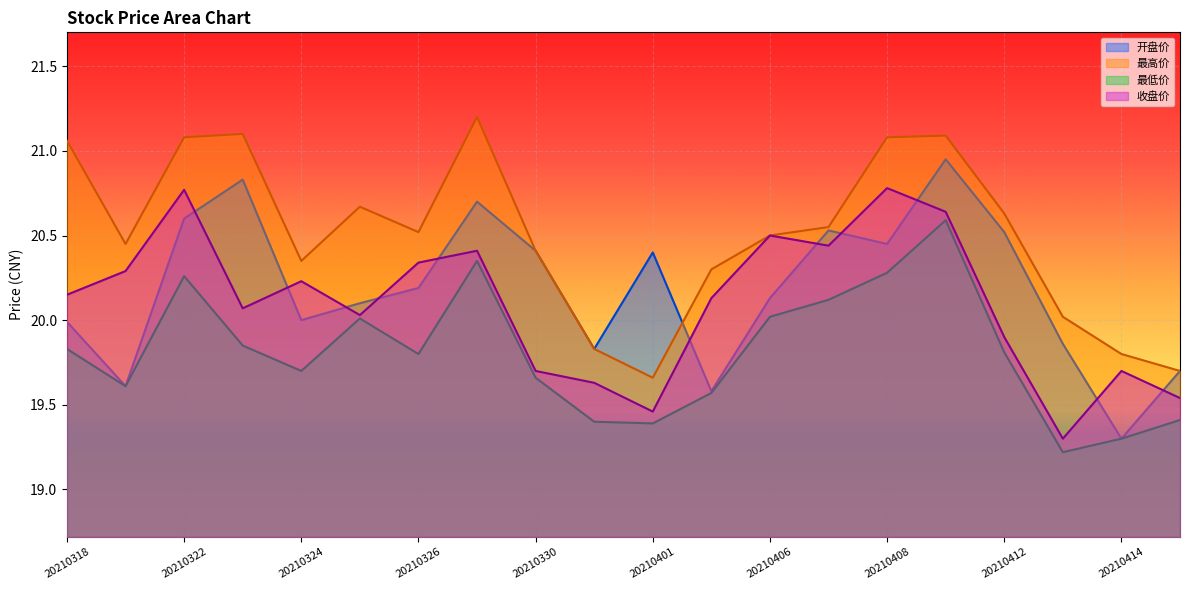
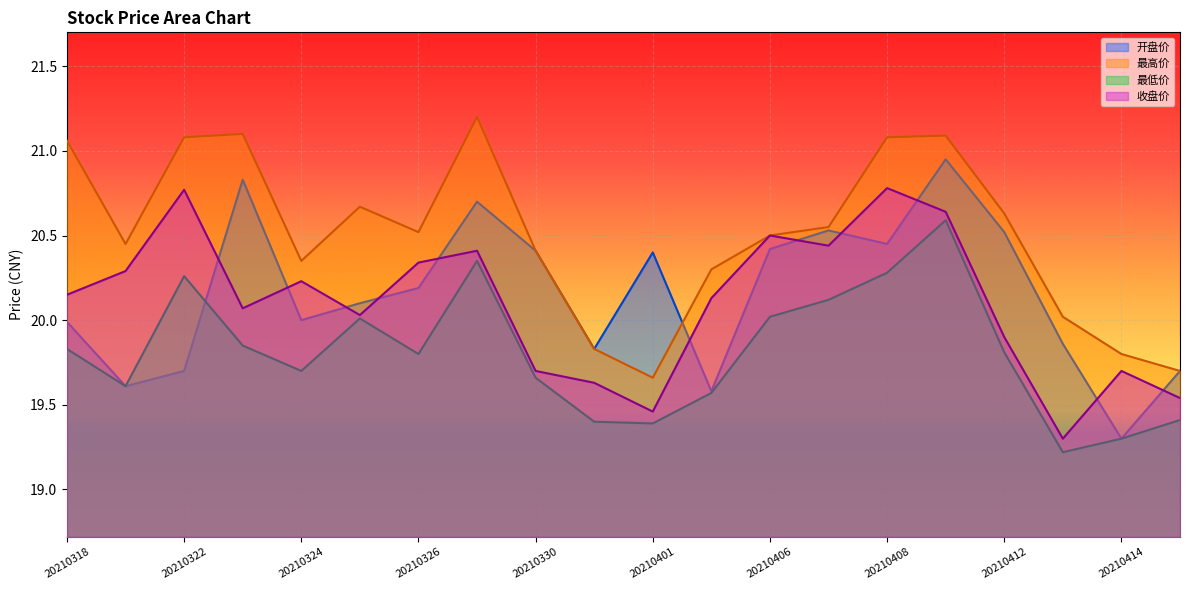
开盘价, 20210322: 20.6 -> 19.7
开盘价, 20210406: 20.13 -> 20.42
